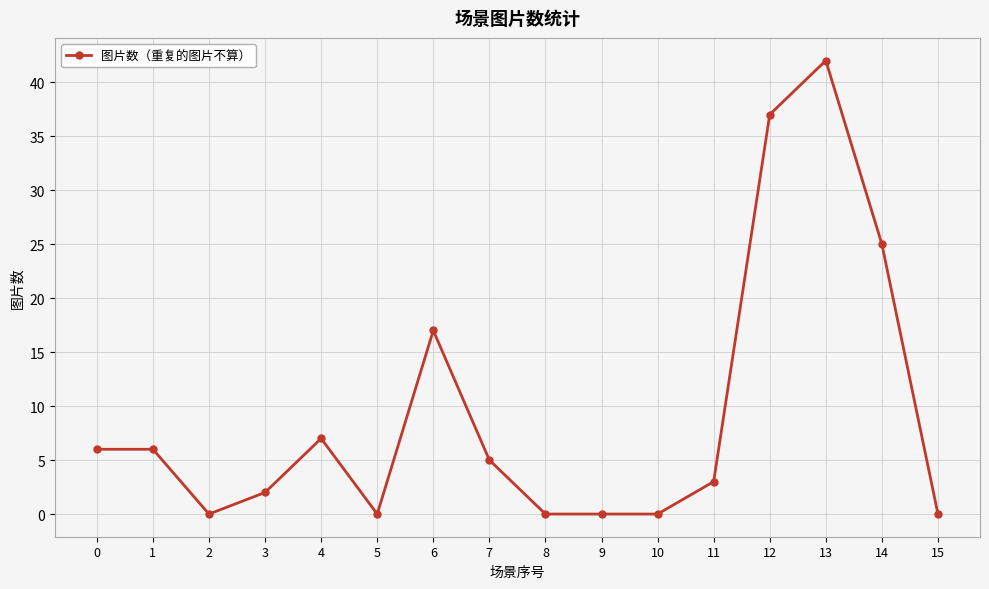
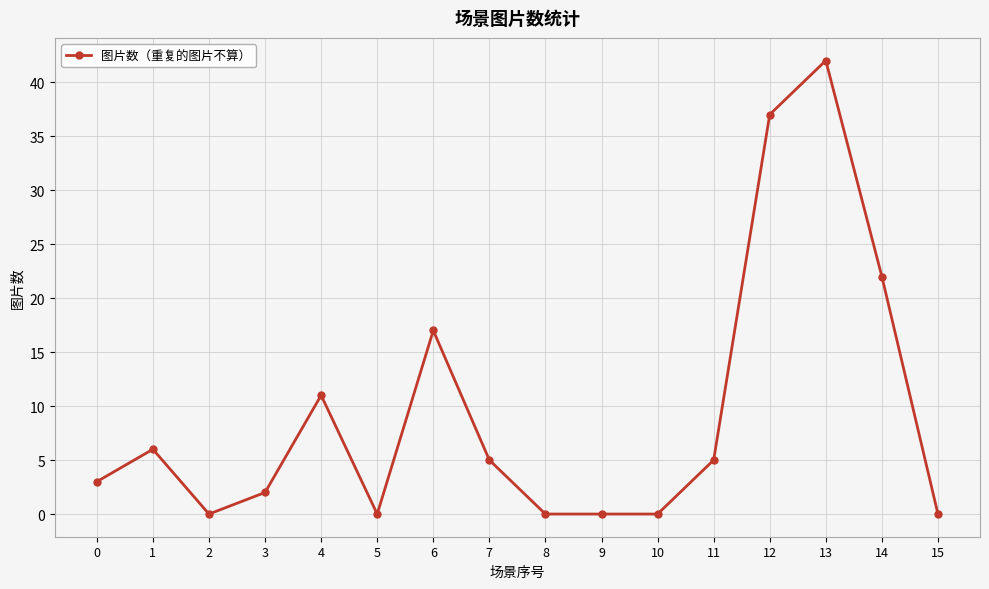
0: 6 -> 3
4: 7 -> 11
11: 3 -> 5
14: 25 -> 22
